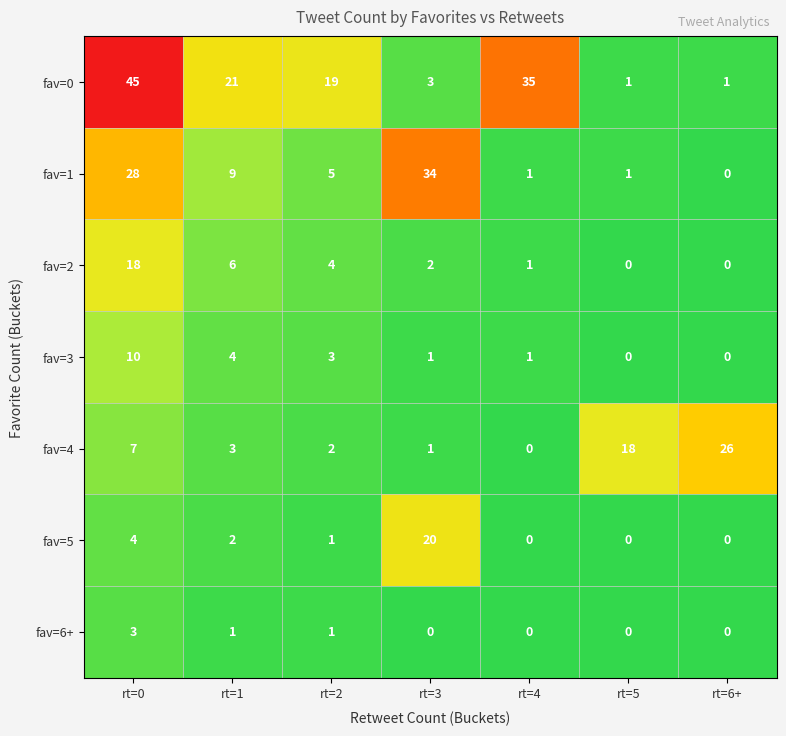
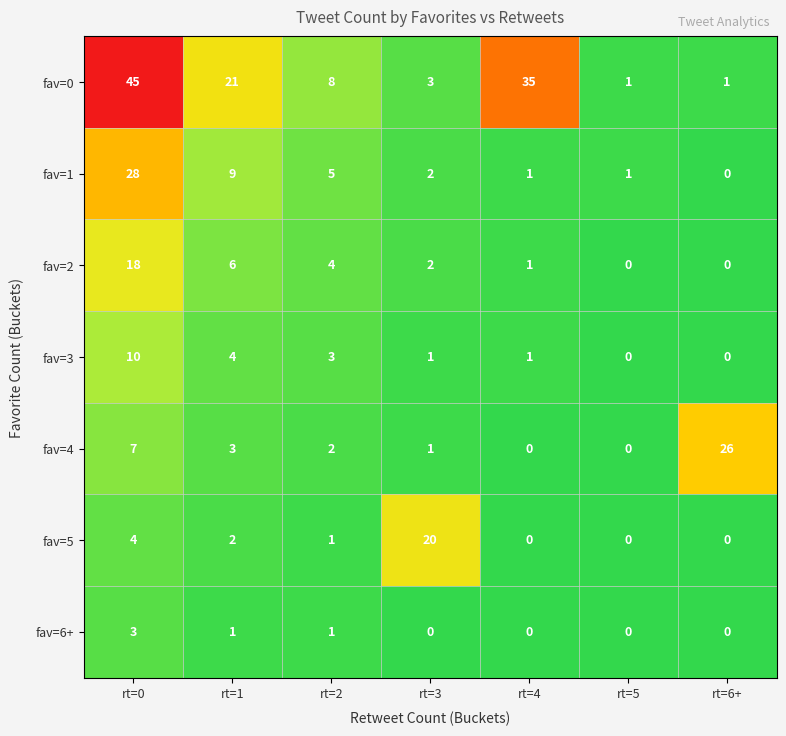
fav=0, rt=2: 19 -> 8
fav=1, rt=3: 34 -> 2
fav=4, rt=5: 18 -> 0
